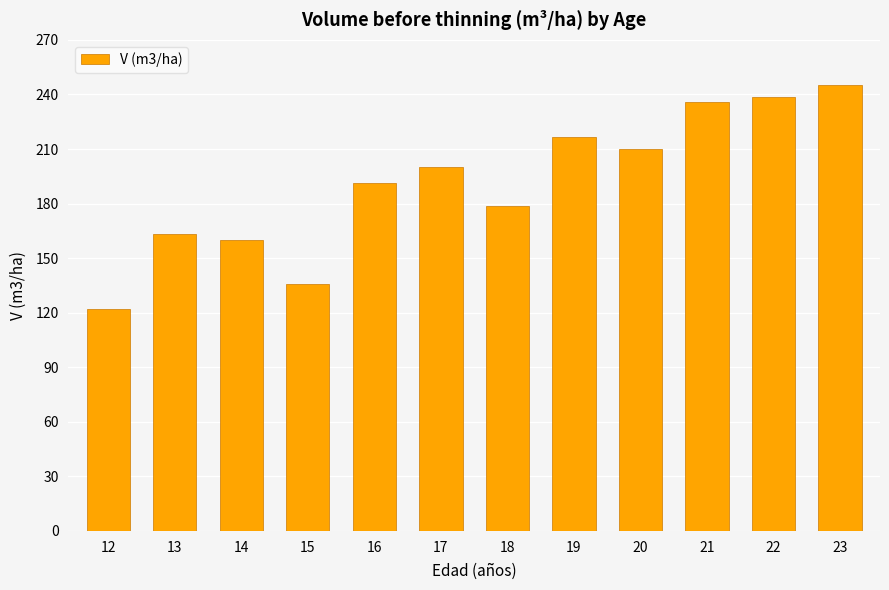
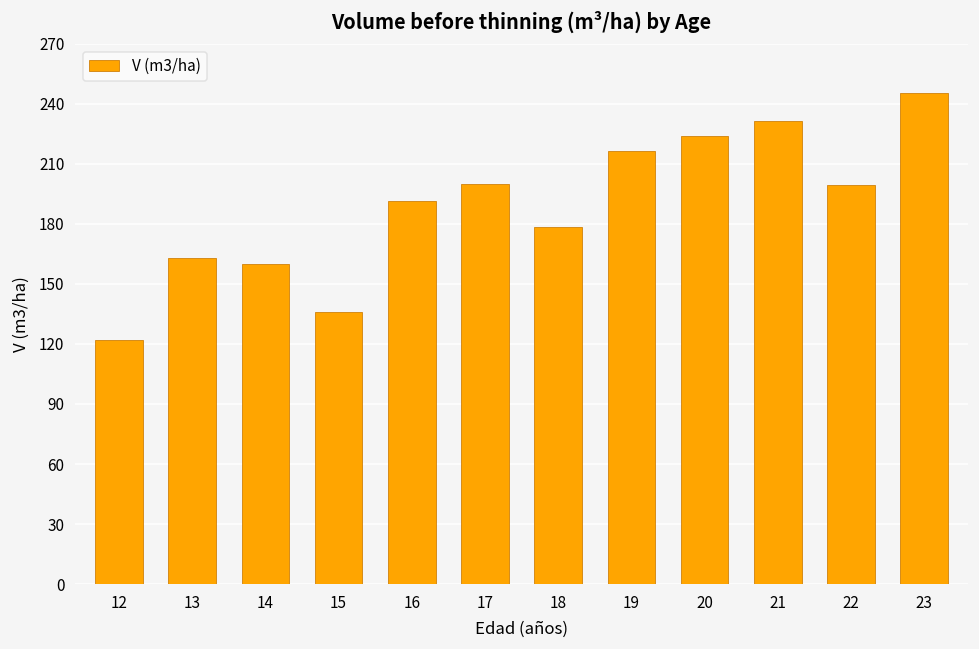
20: 210 -> 224
21: 236 -> 231
22: 238 -> 200
